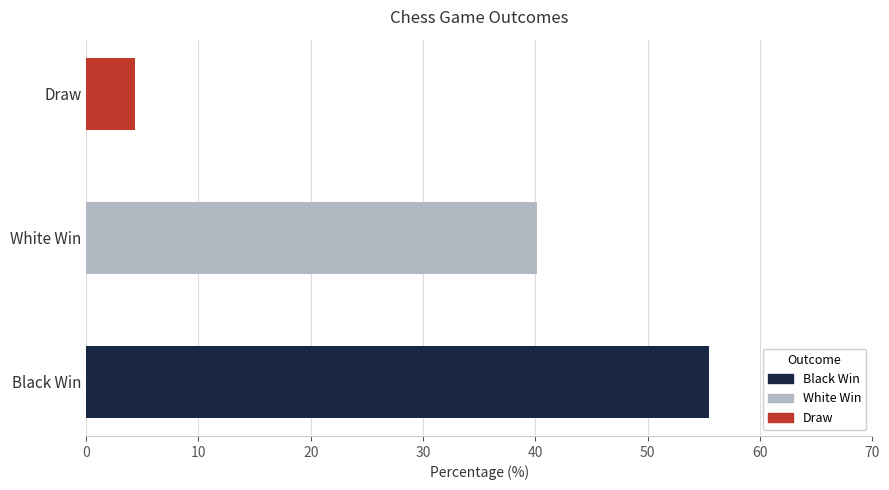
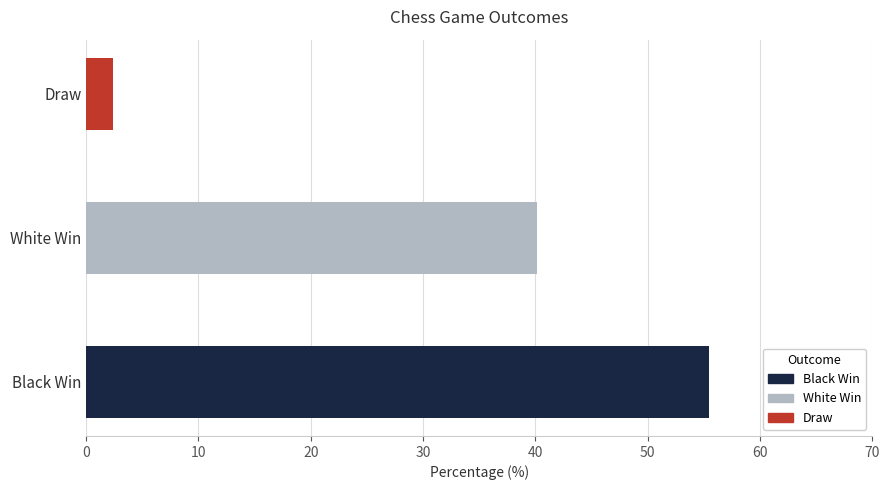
Draw, Draw: 4.3 -> 2.4
